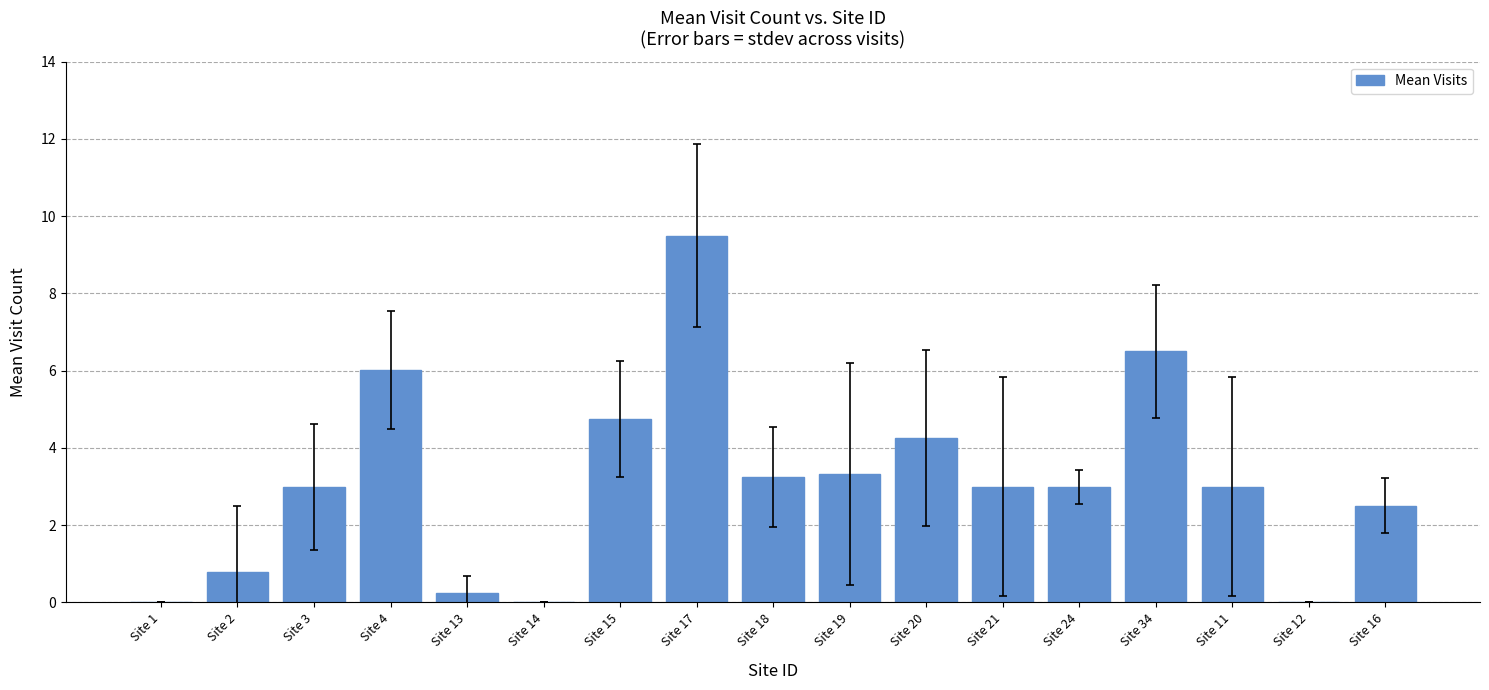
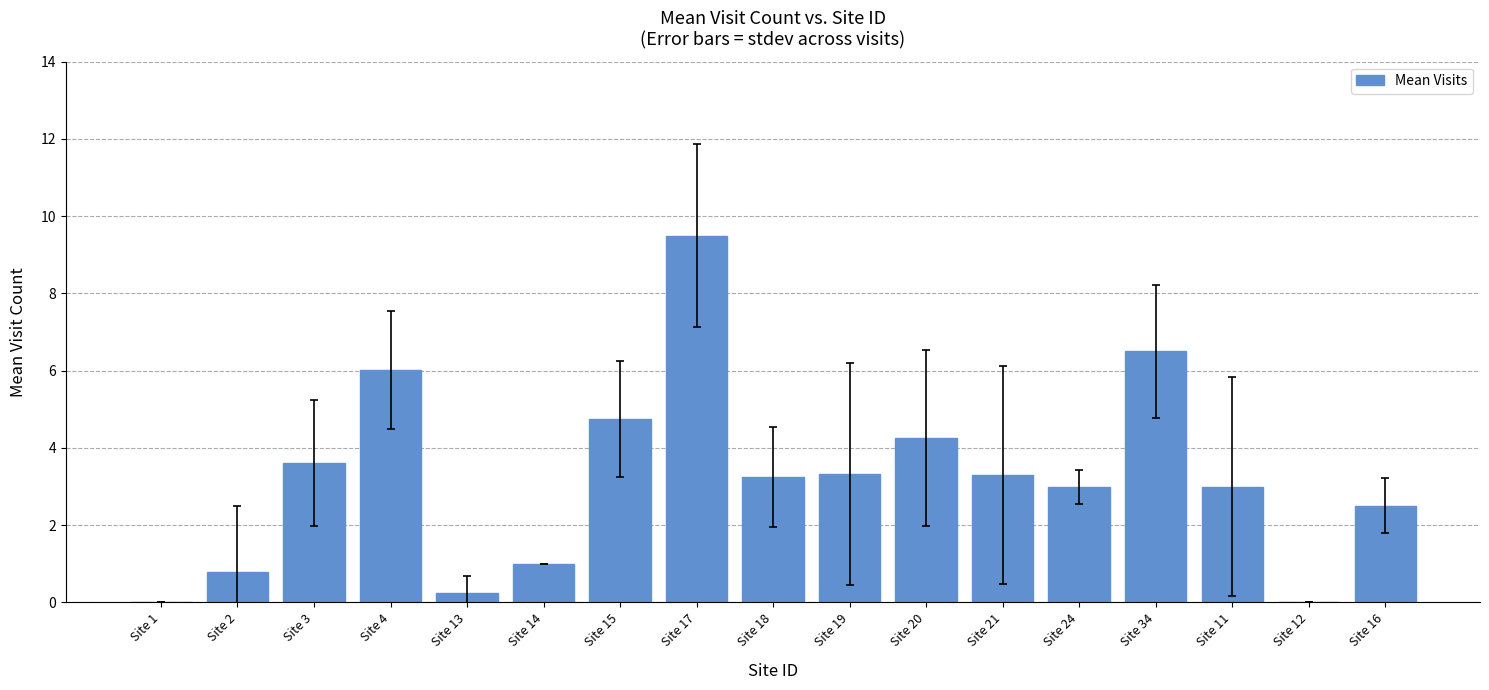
Mean Visits, Site 3: 3.0 -> 3.6
Mean Visits, Site 14: 0 -> 1
Mean Visits, Site 21: 3.0 -> 3.3
